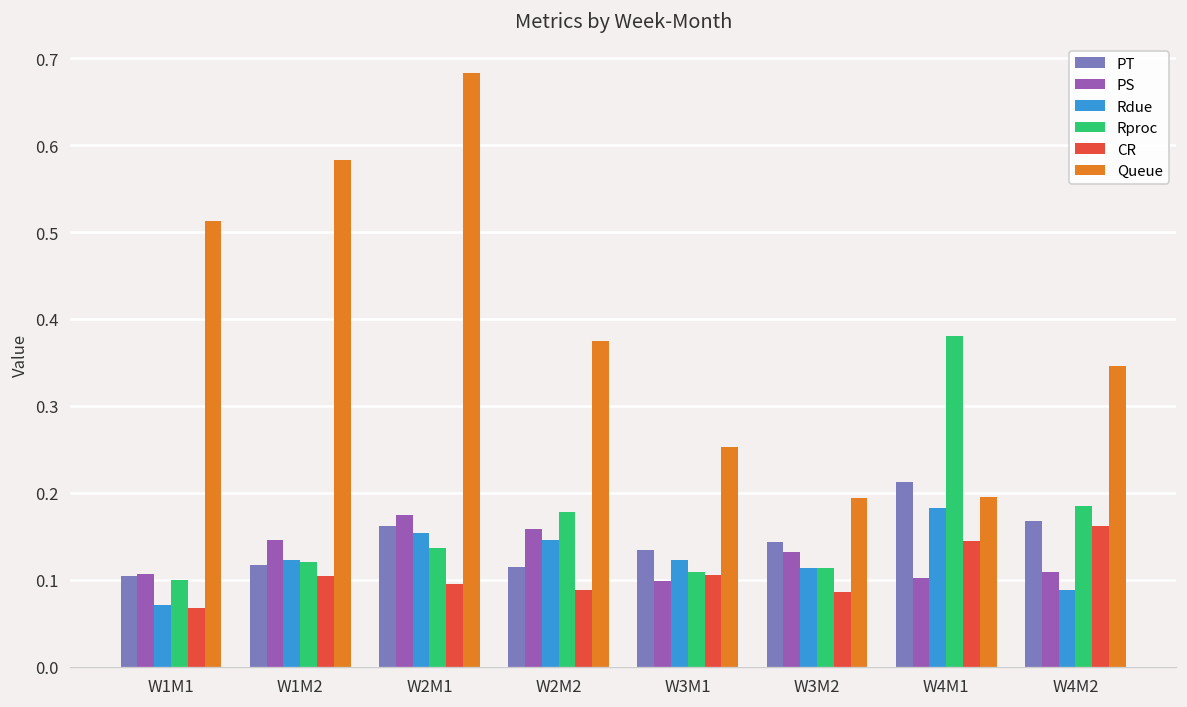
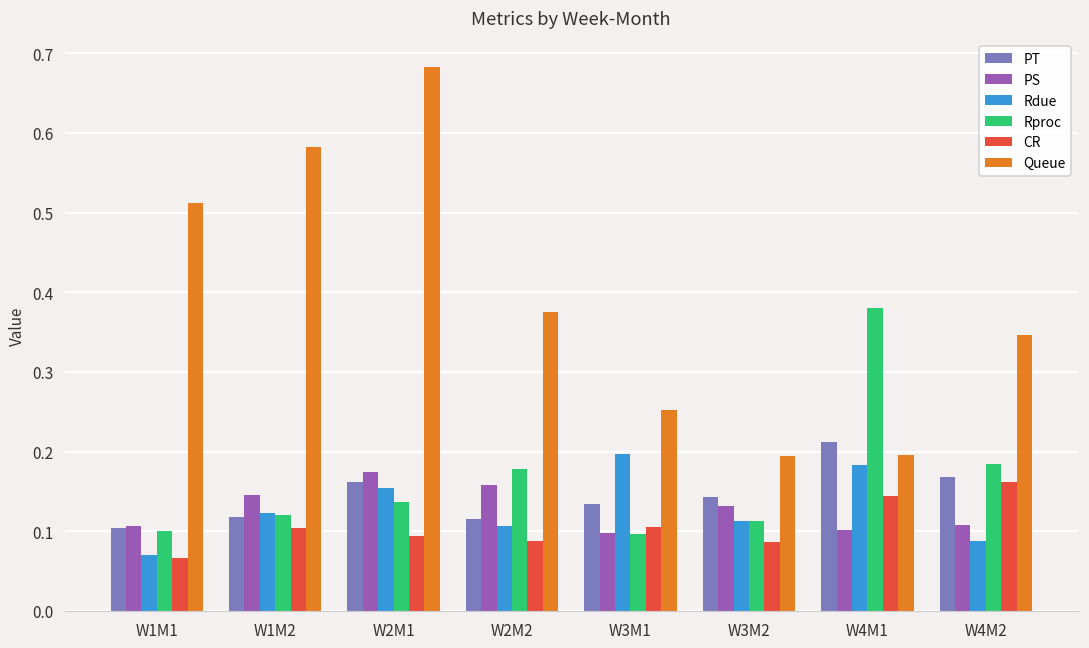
Rdue, W2M2: 0.15 -> 0.11
Rdue, W3M1: 0.12 -> 0.20
Rproc, W3M1: 0.11 -> 0.10
